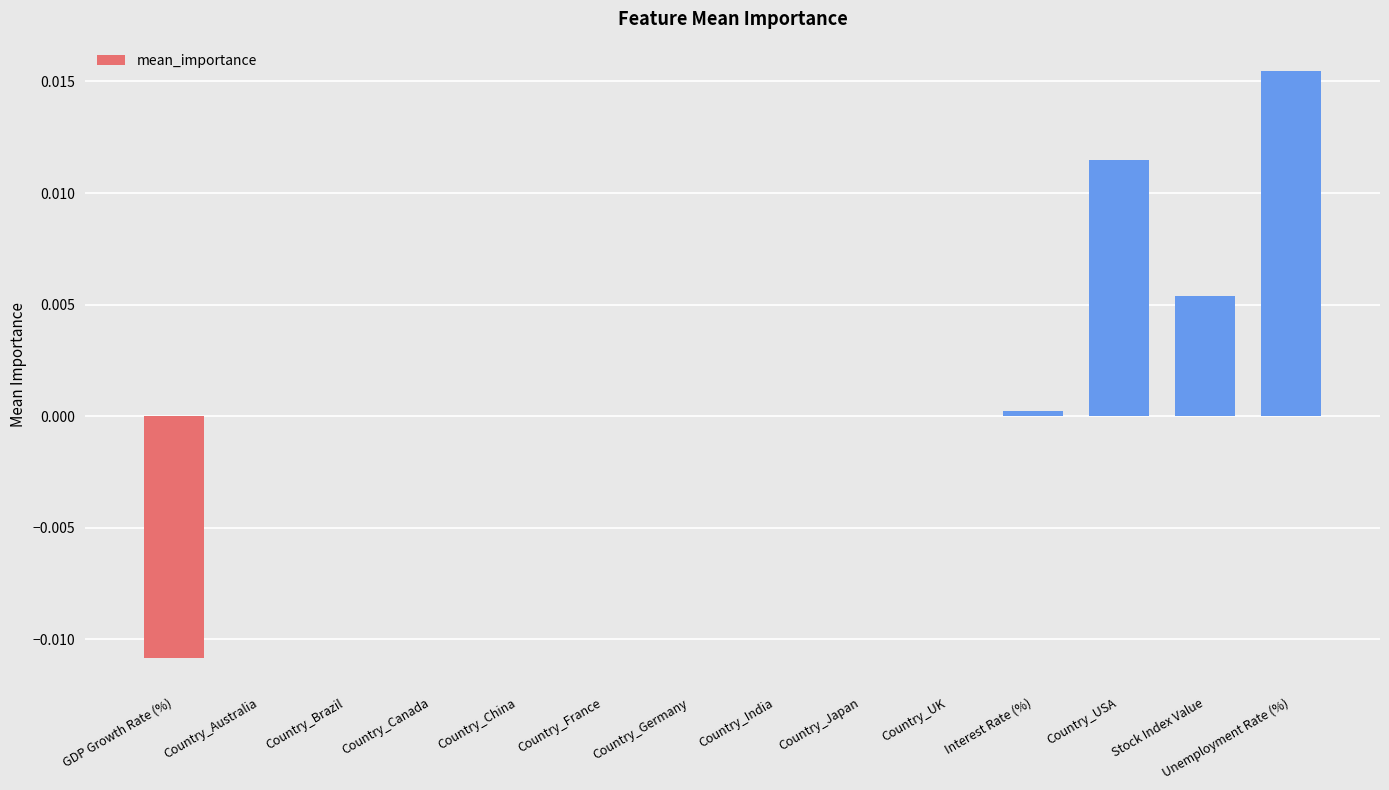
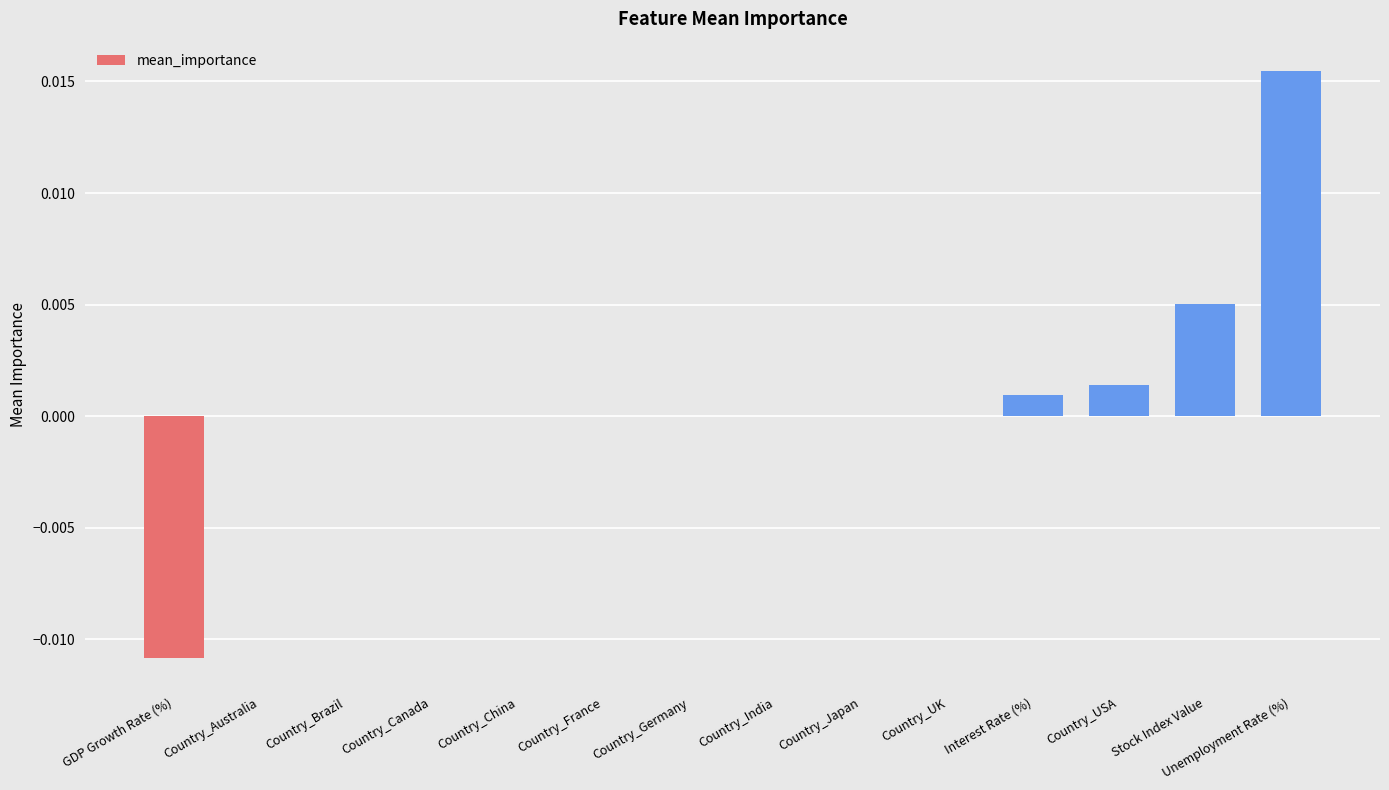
Interest Rate (%): 0.0002 -> 0.0010
Country_USA: 0.0115 -> 0.0014
Stock Index Value: 0.0054 -> 0.0050
